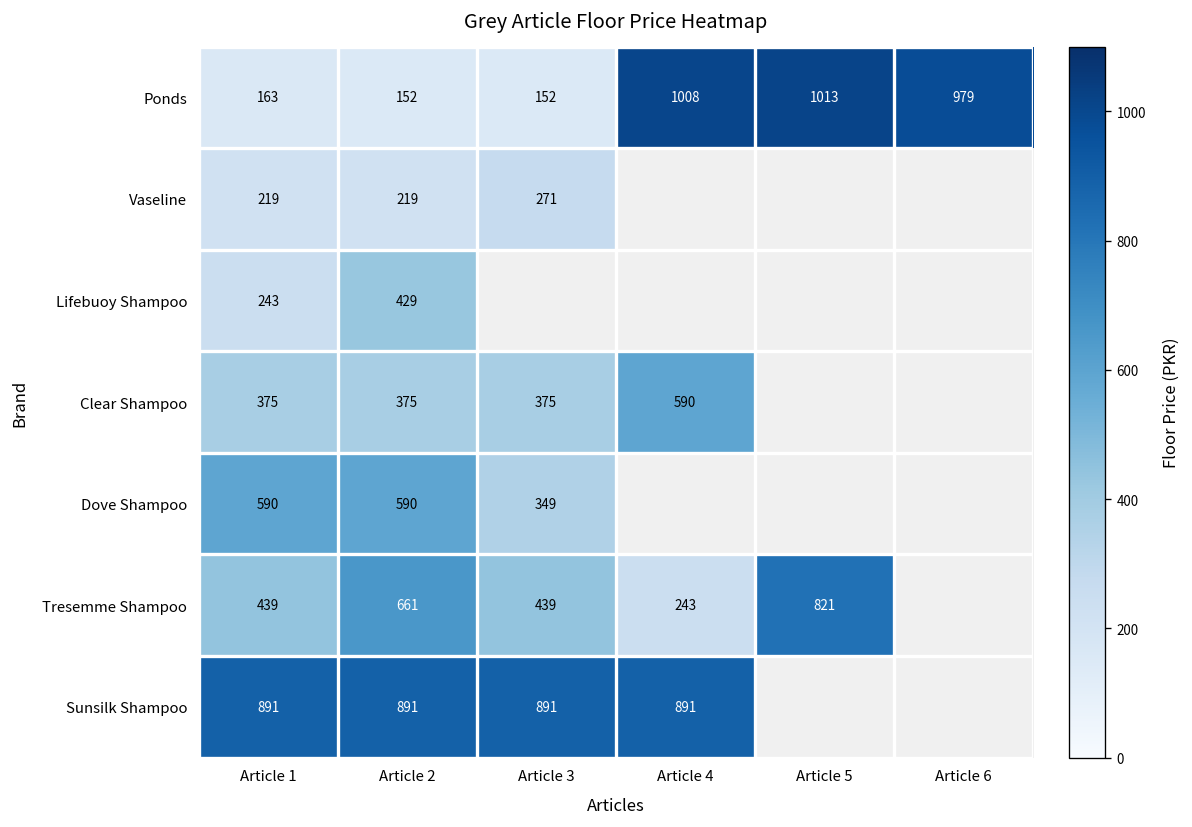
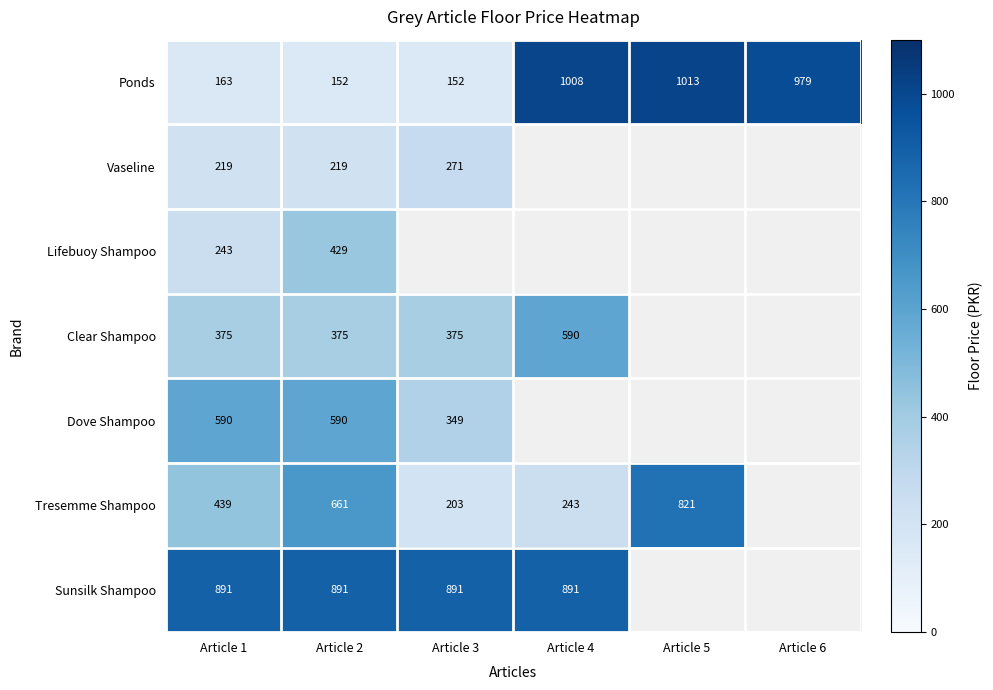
Tresemme Shampoo, Article 3: 439 -> 203
